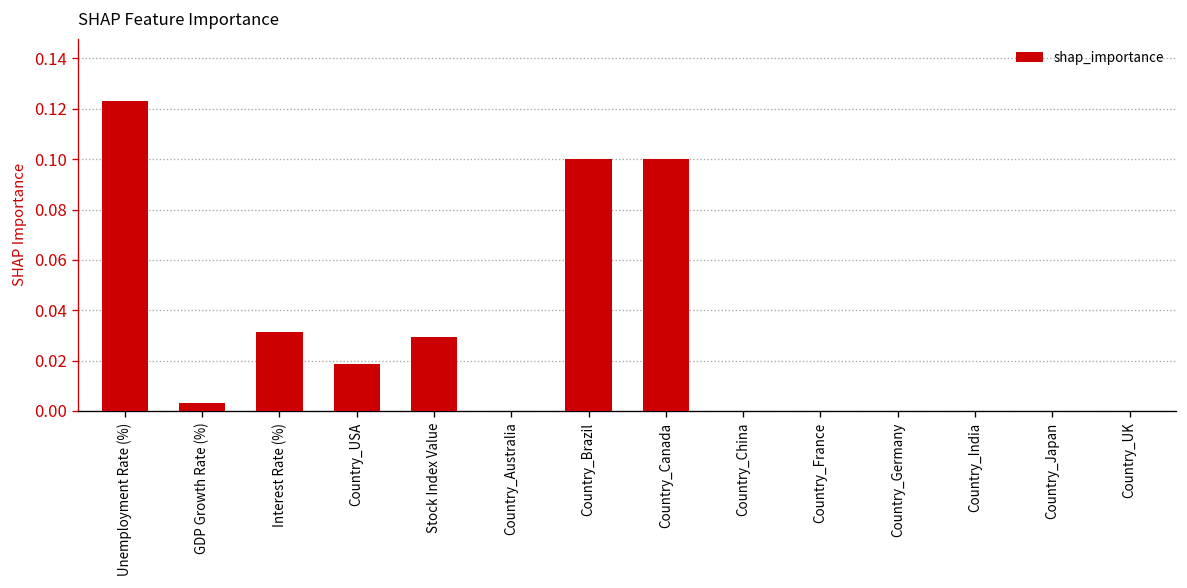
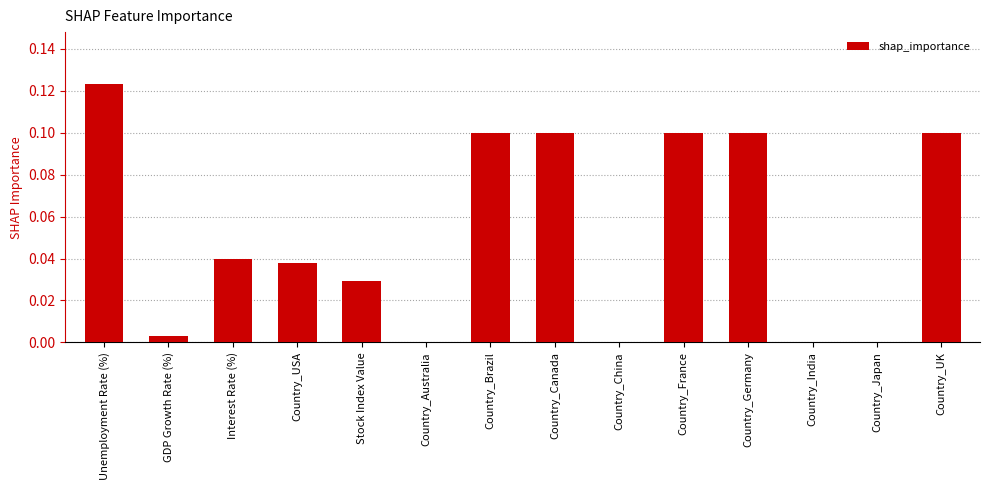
Interest Rate (%): 0.031 -> 0.040
Country_USA: 0.019 -> 0.038
Country_France: 0.0 -> 0.1
Country_Germany: 0.0 -> 0.1
Country_UK: 0.0 -> 0.1
